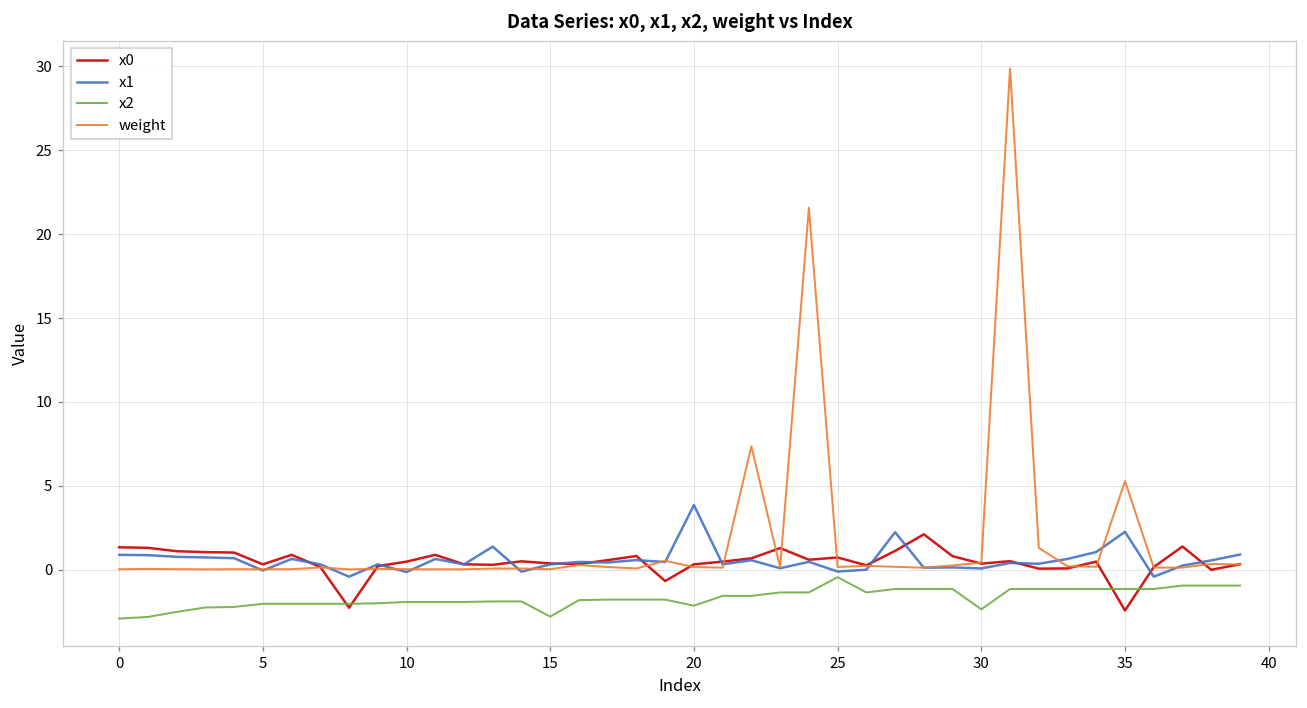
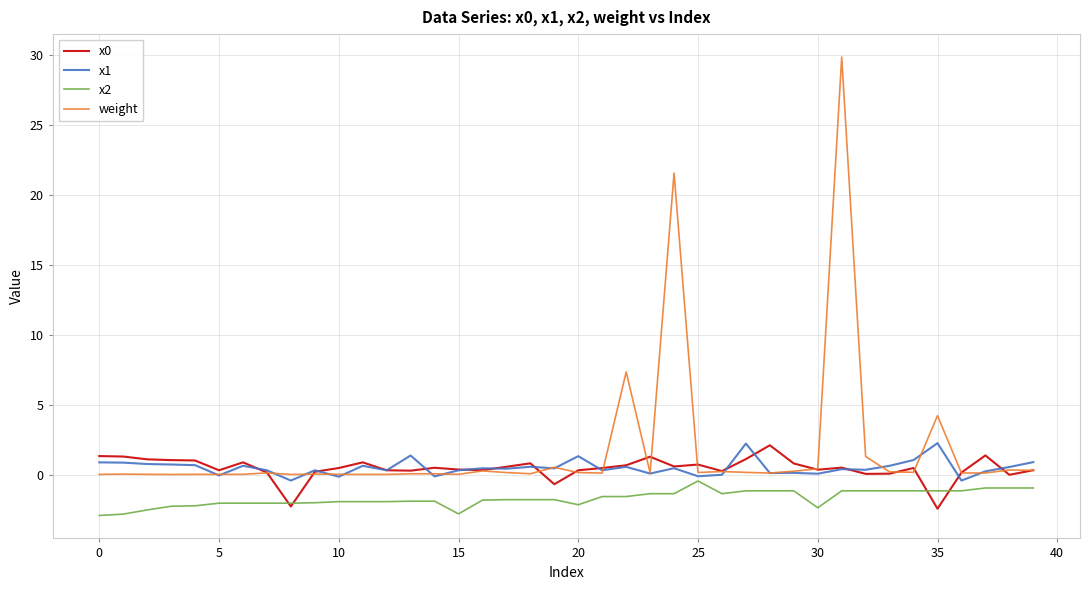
x1, 20: 3.8 -> 1.3
weight, 35: 5.3 -> 4.2
